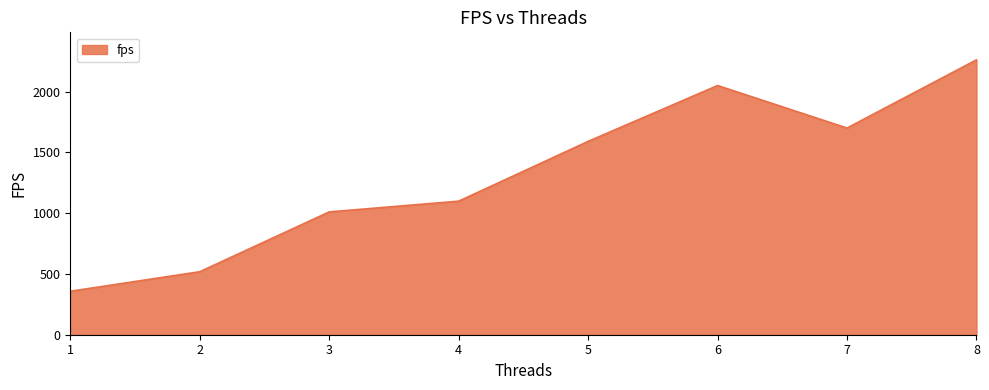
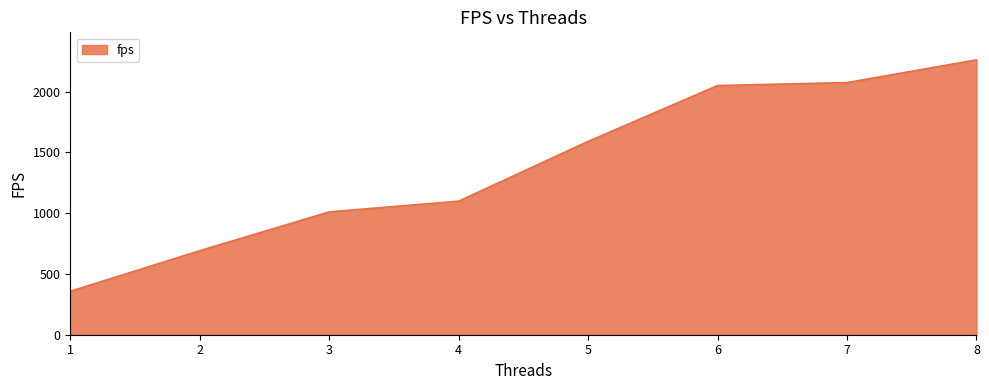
2: 520 -> 690
7: 1700 -> 2070
